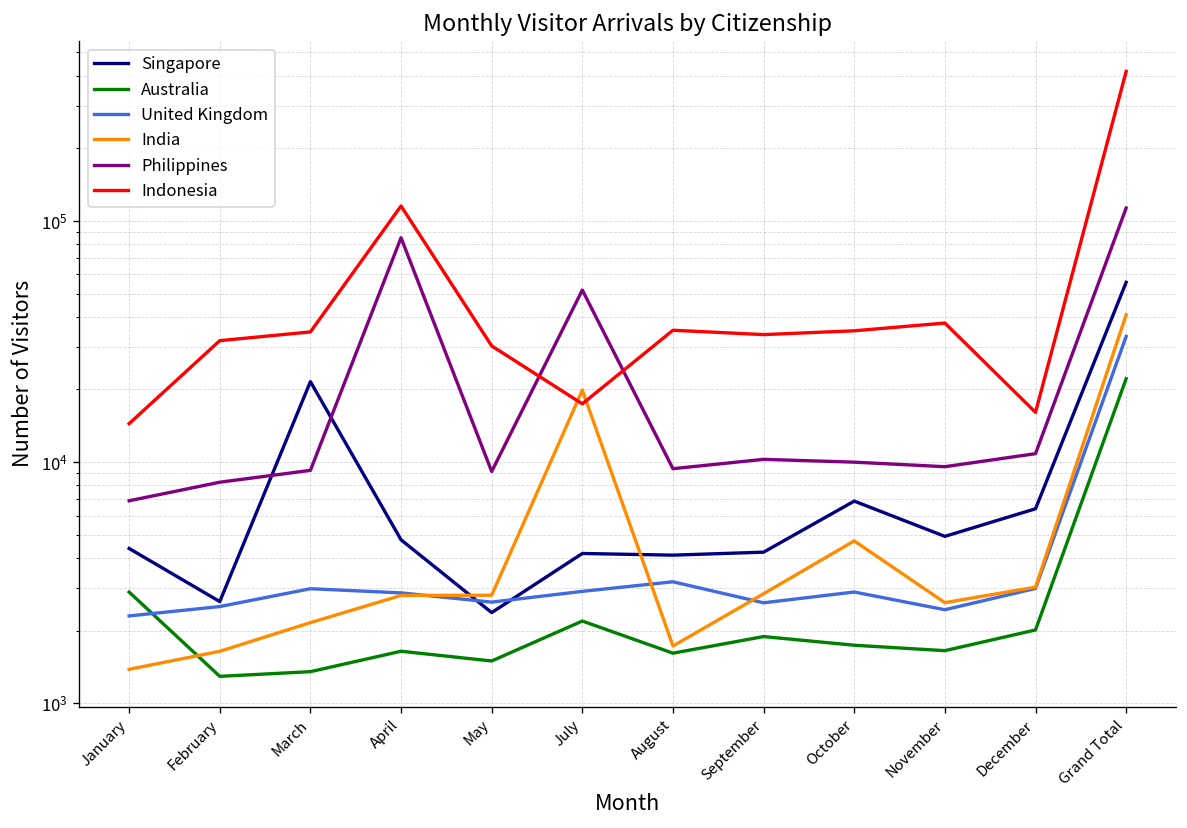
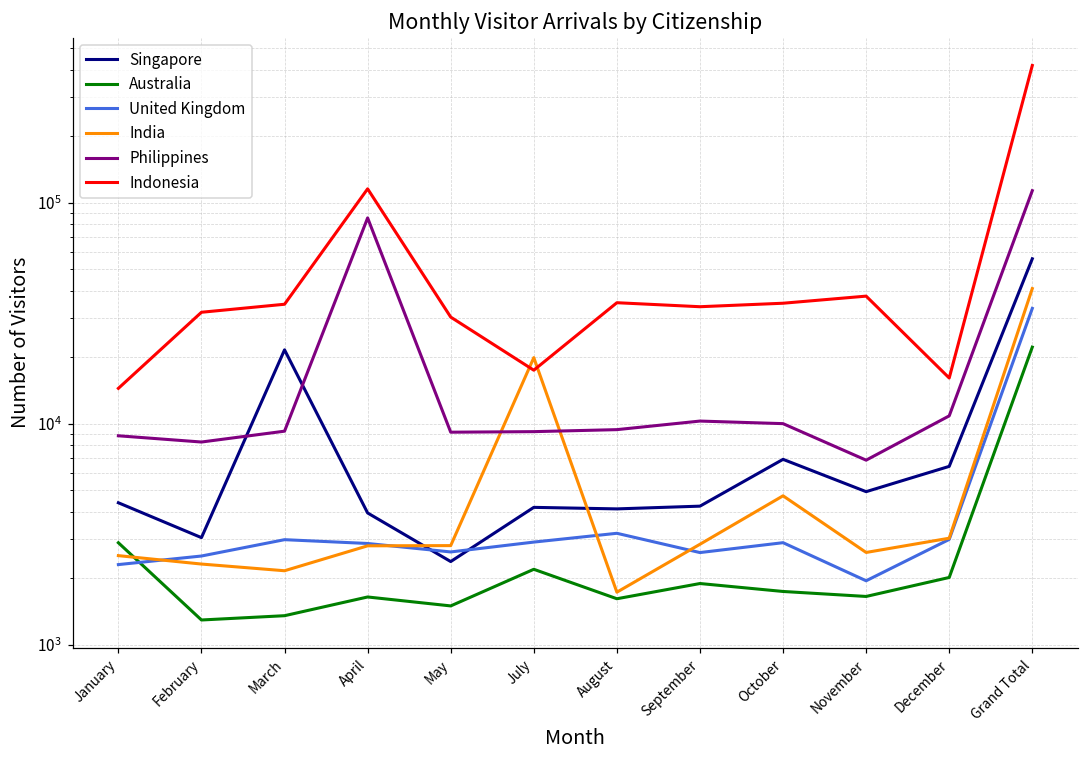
India, January: 1400 -> 2500
Philippines, January: 6900 -> 9000
Singapore, February: 2600 -> 3000
India, February: 1600 -> 2300
Singapore, April: 4800 -> 3900
Philippines, July: 52000 -> 9000
United Kingdom, November: 2400 -> 1900
Philippines, November: 10000 -> 6800
